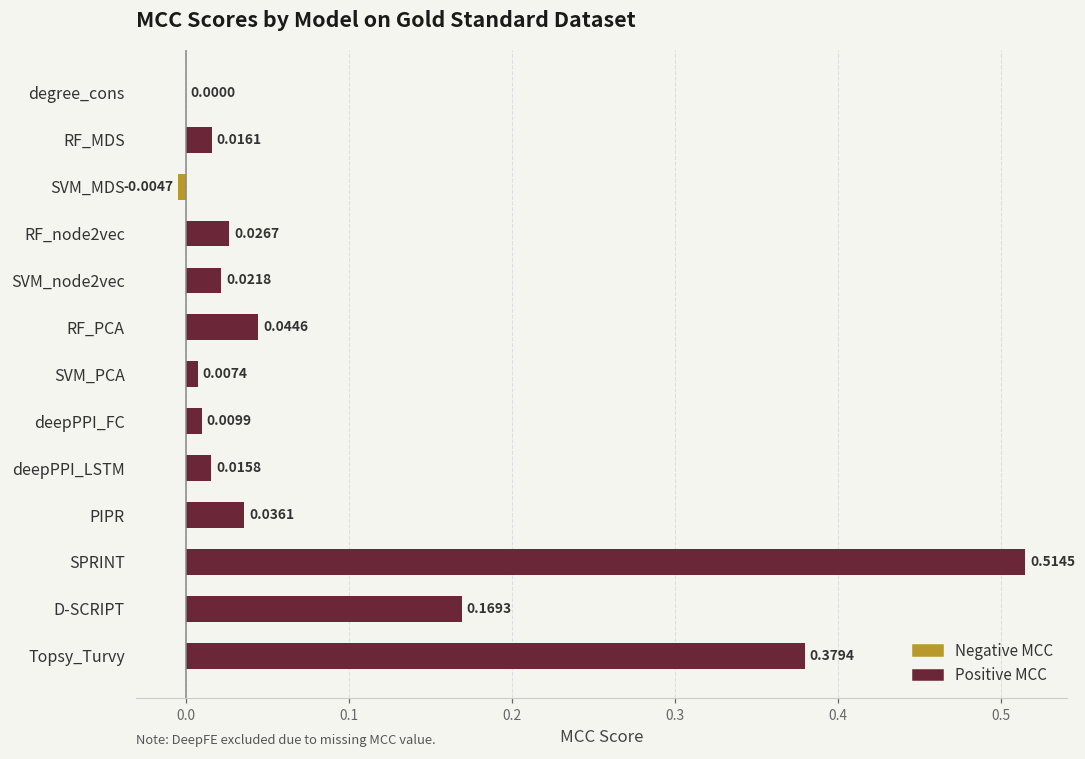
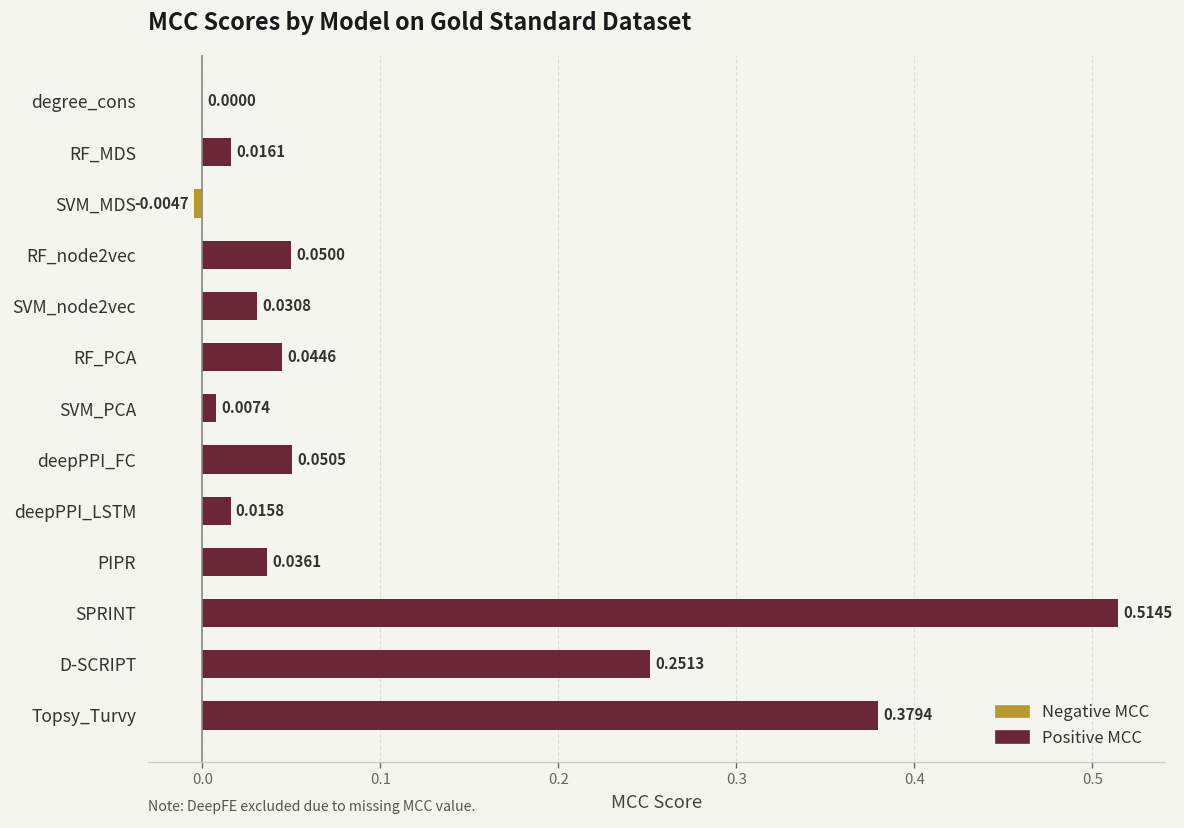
RF_node2vec: 0.0267 -> 0.0500
SVM_node2vec: 0.0218 -> 0.0308
deepPPI_FC: 0.0099 -> 0.0505
D-SCRIPT: 0.1693 -> 0.2513
